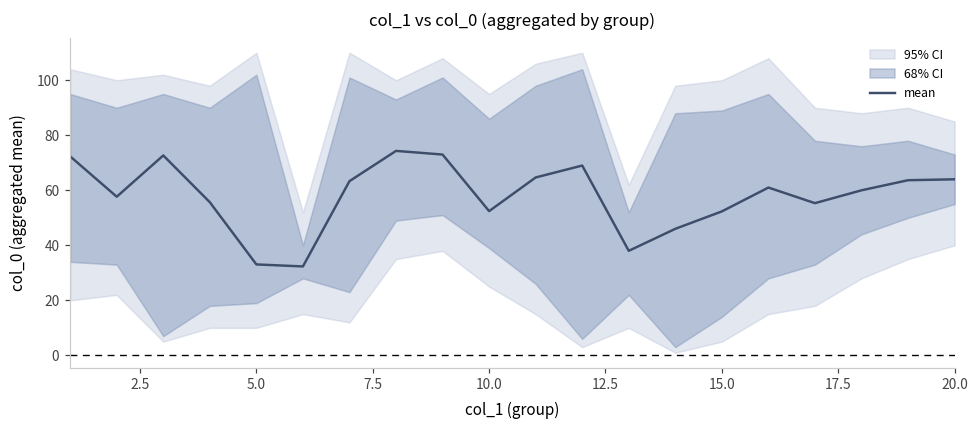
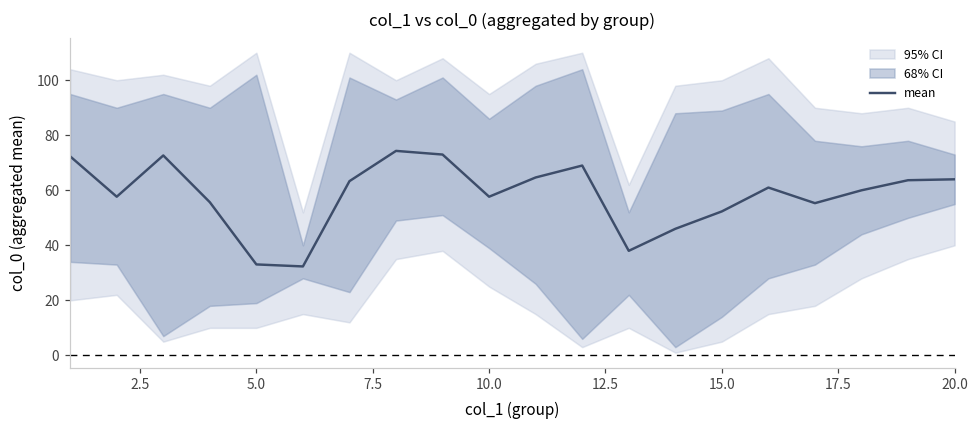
mean, 10.0: 52 -> 58
